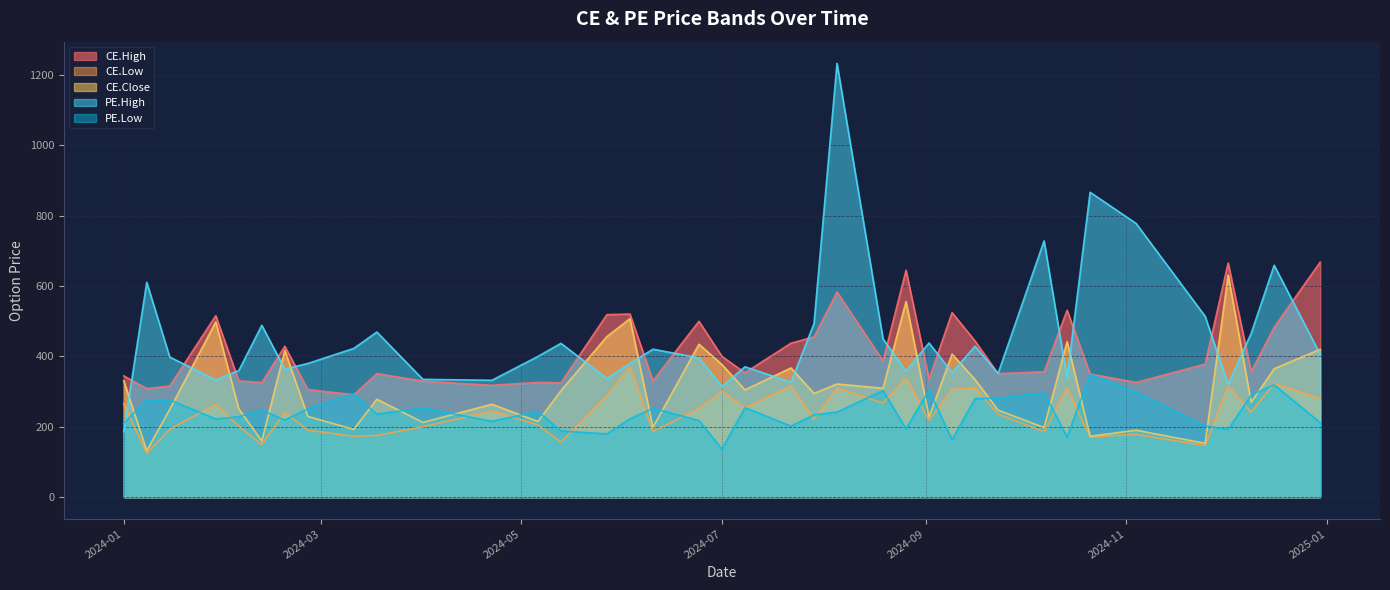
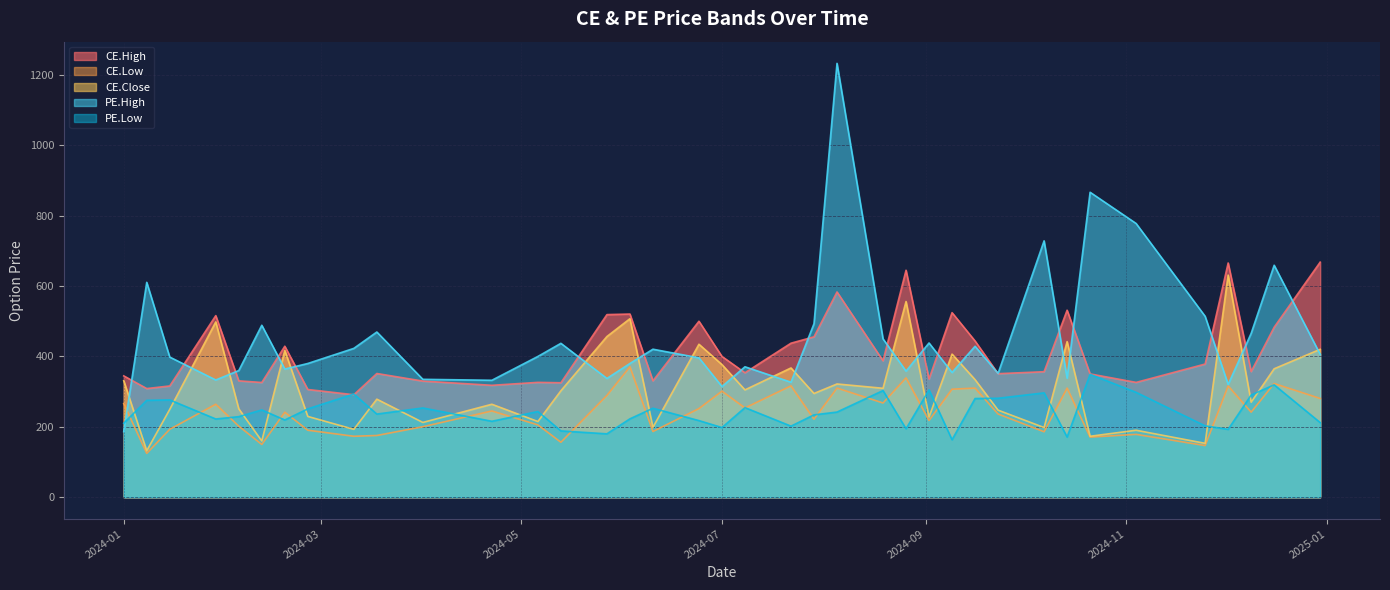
PE.Low, 2024-07: 140 -> 200
